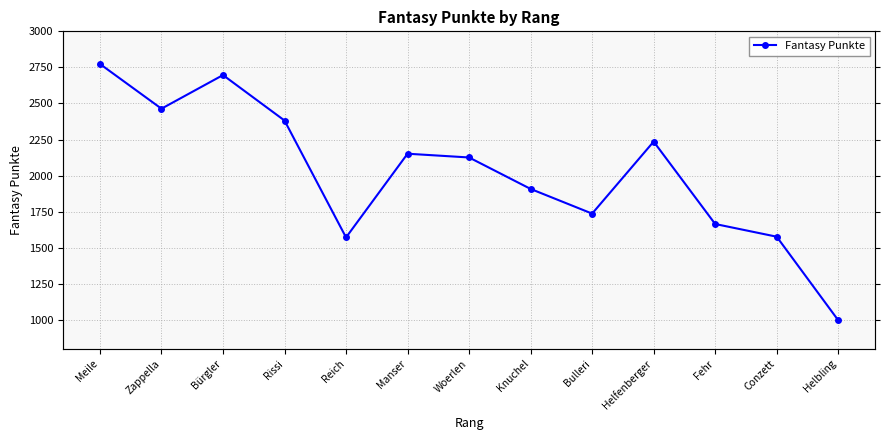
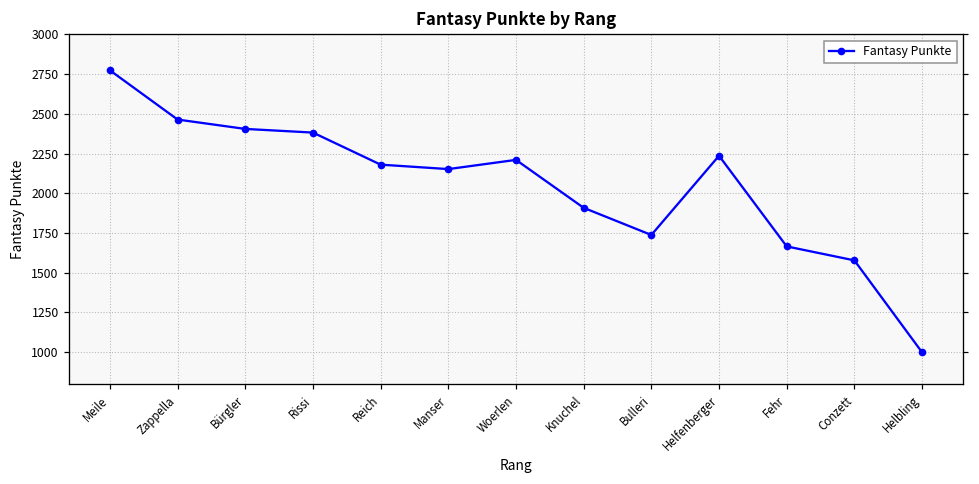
Bürgler: 2700 -> 2410
Reich: 1570 -> 2180
Woerlen: 2130 -> 2210
